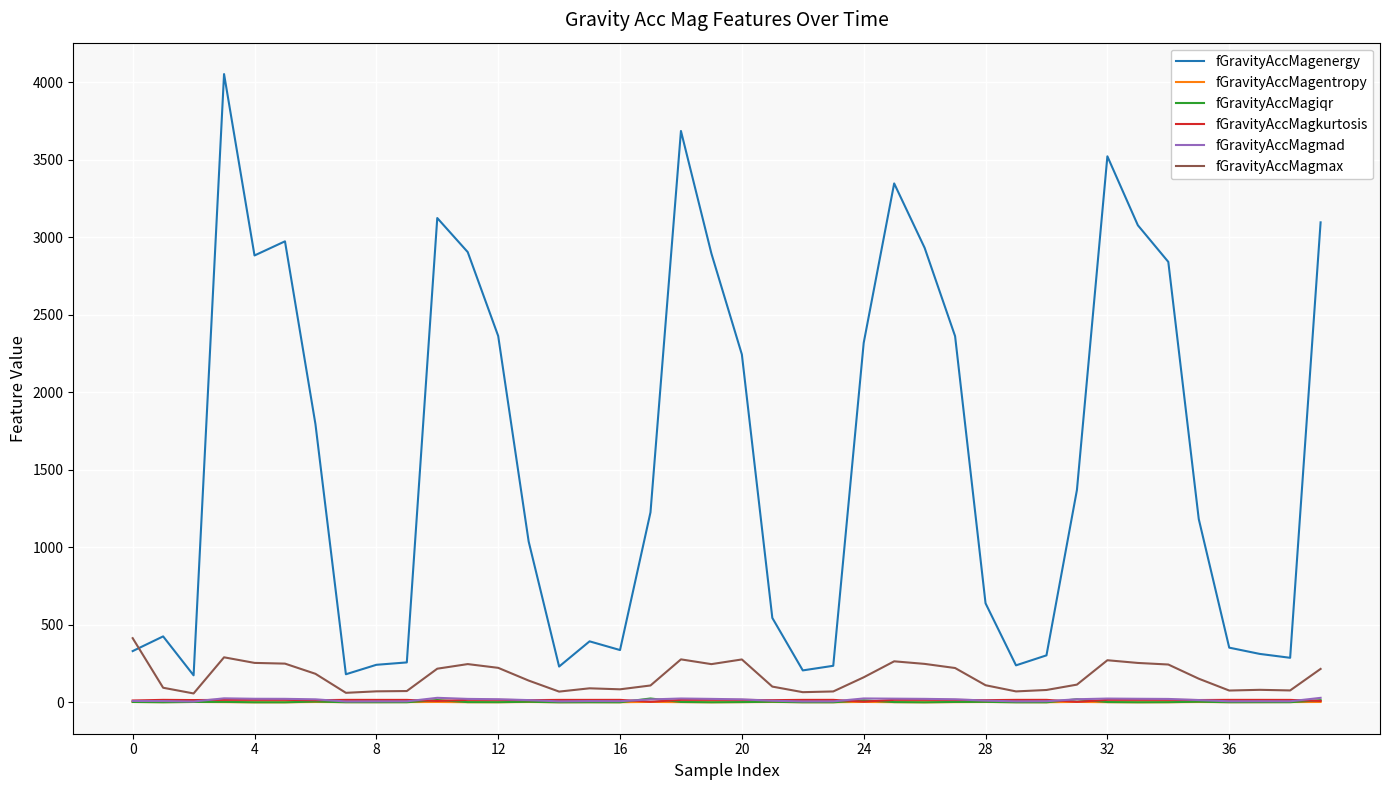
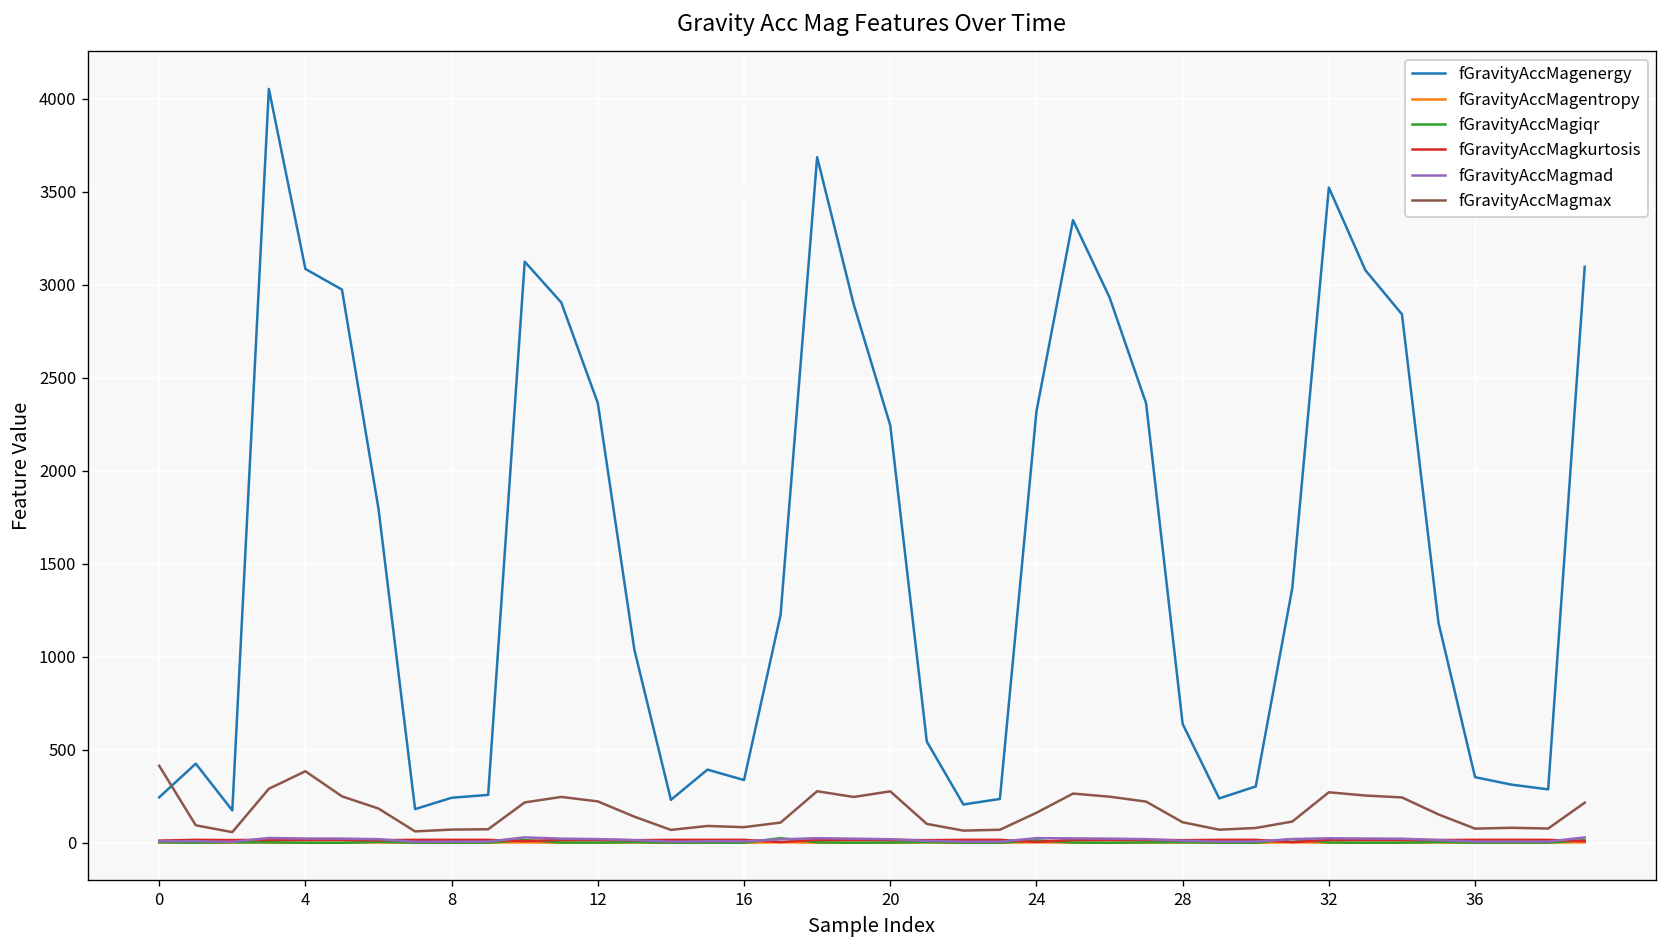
fGravityAccMagenergy, 0: 330 -> 240
fGravityAccMagenergy, 4: 2880 -> 3090
fGravityAccMagmax, 4: 250 -> 380
